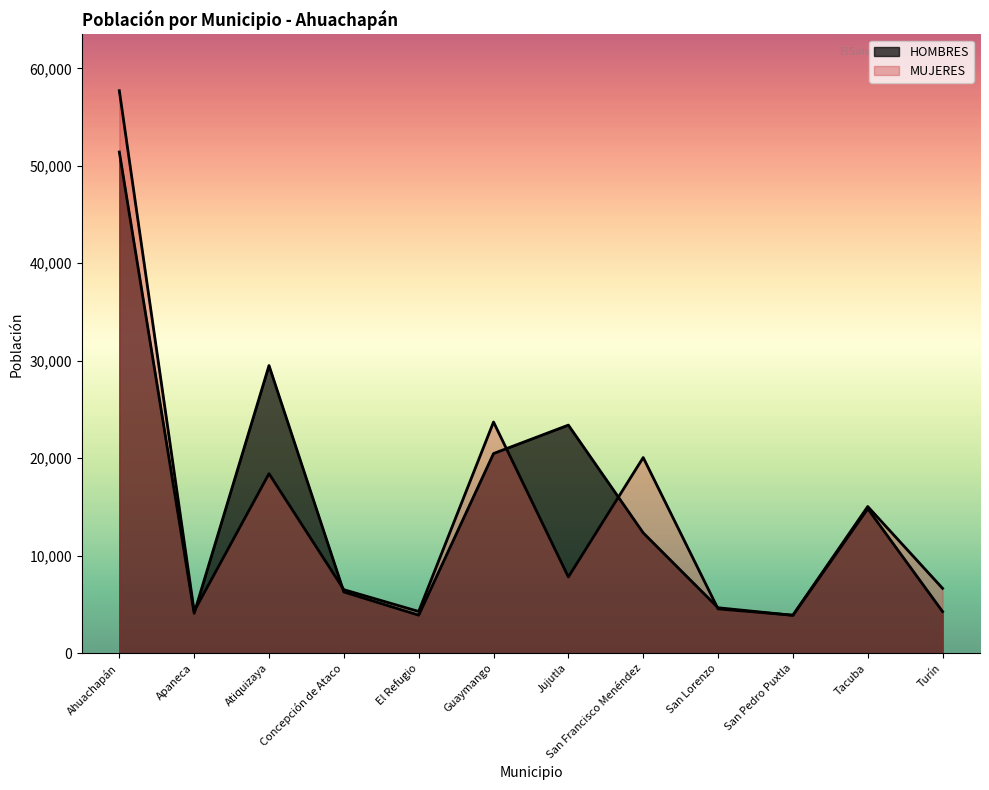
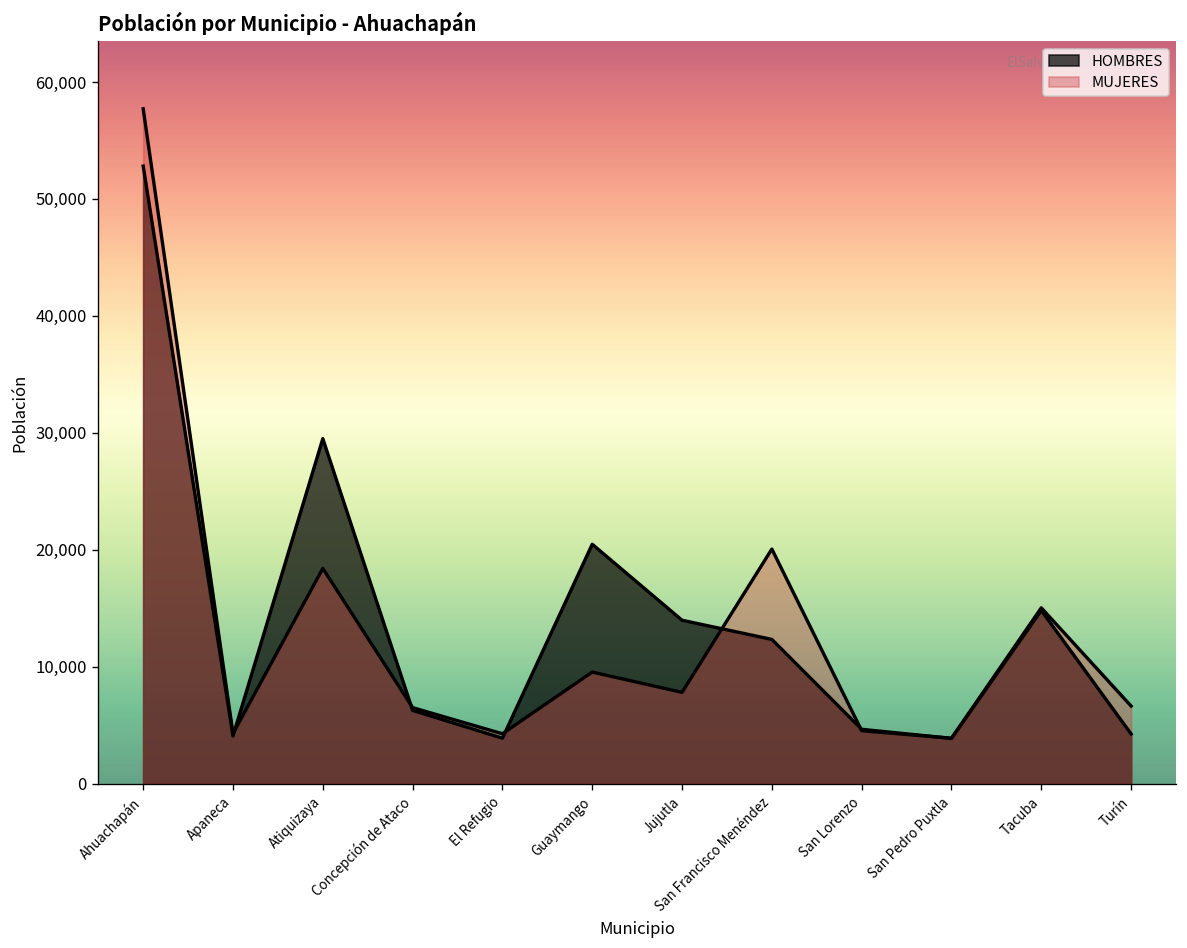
HOMBRES, Ahuachapán: 51,000 -> 53,000
MUJERES, Guaymango: 24,000 -> 10,000
HOMBRES, Jujutla: 23,000 -> 14,000
